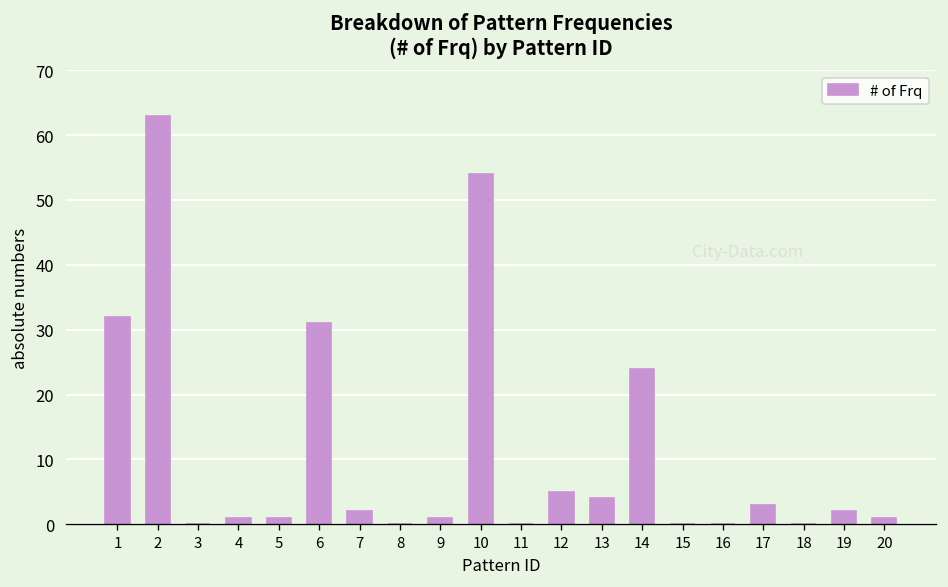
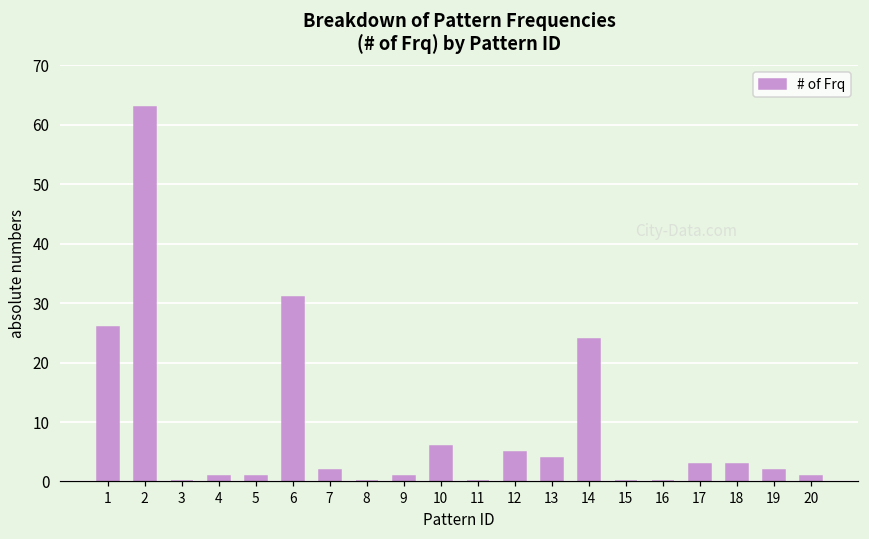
1: 32 -> 26
10: 54 -> 6
18: 0 -> 3
